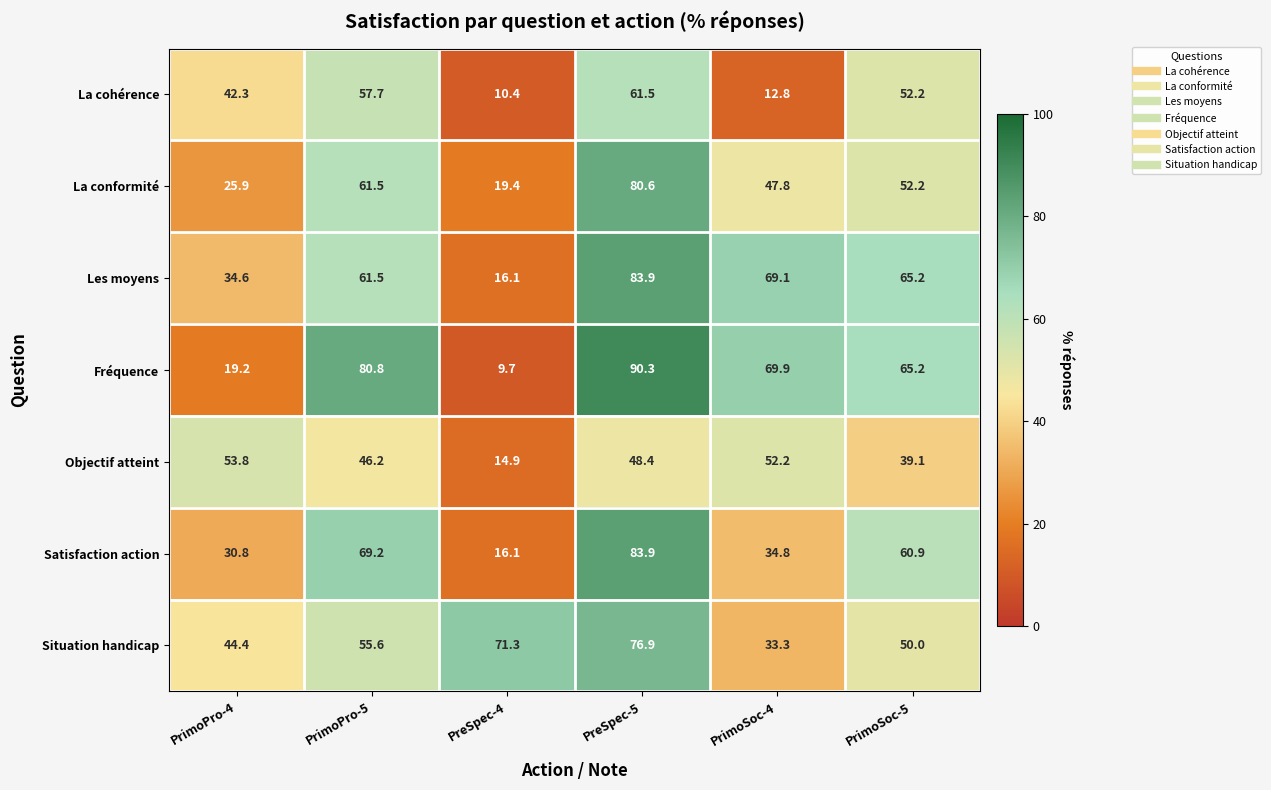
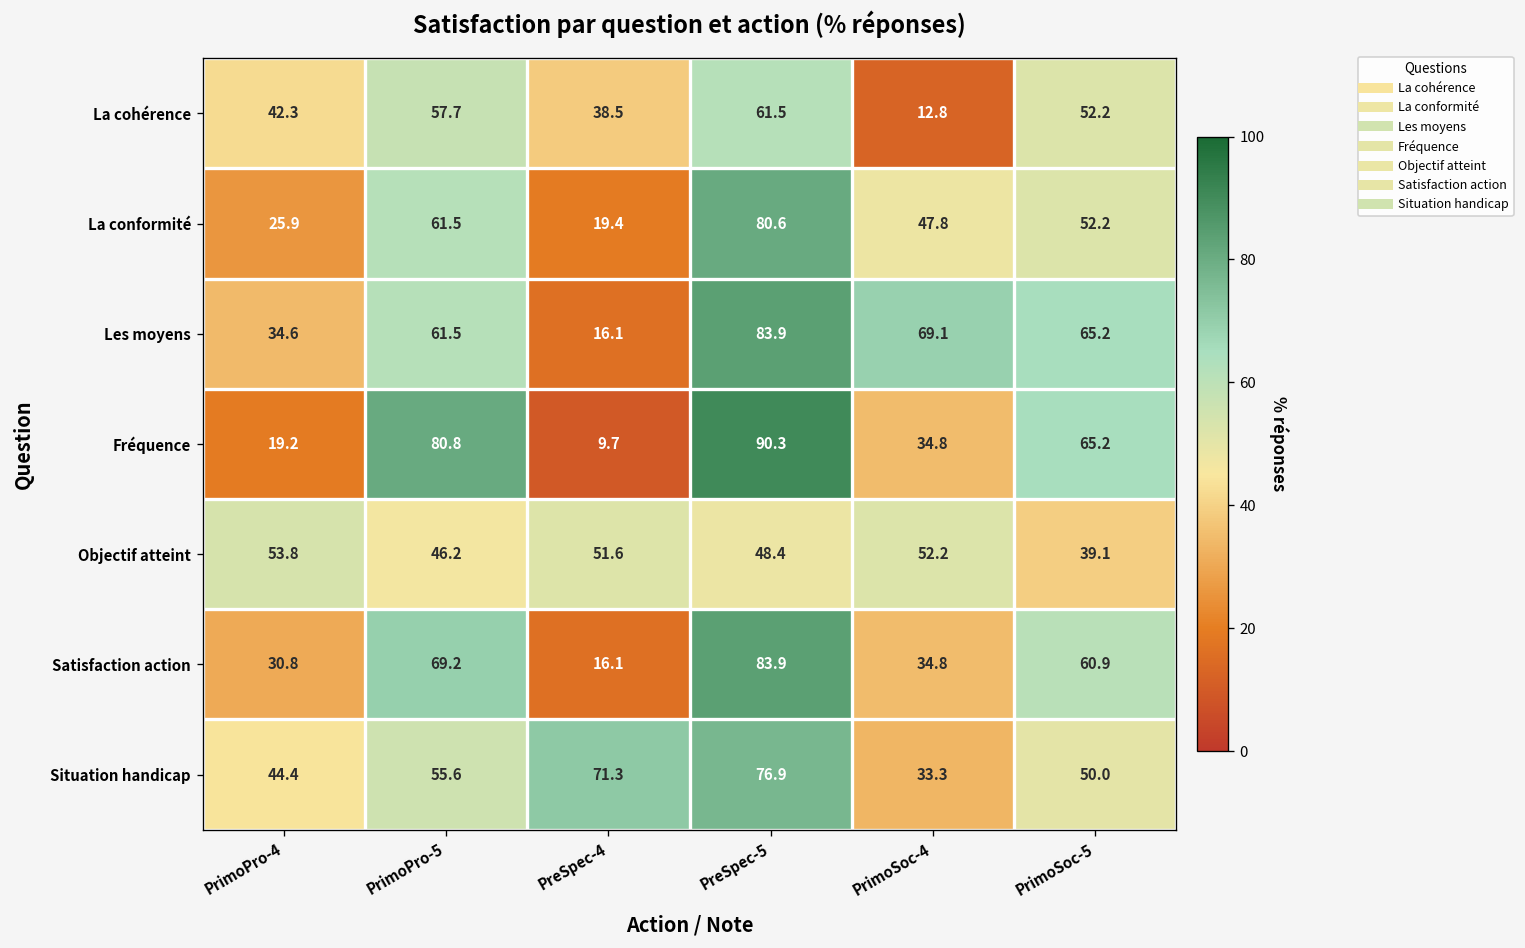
La cohérence, PreSpec-4: 10.4 -> 38.5
Fréquence, PrimoSoc-4: 69.9 -> 34.8
Objectif atteint, PreSpec-4: 14.9 -> 51.6
